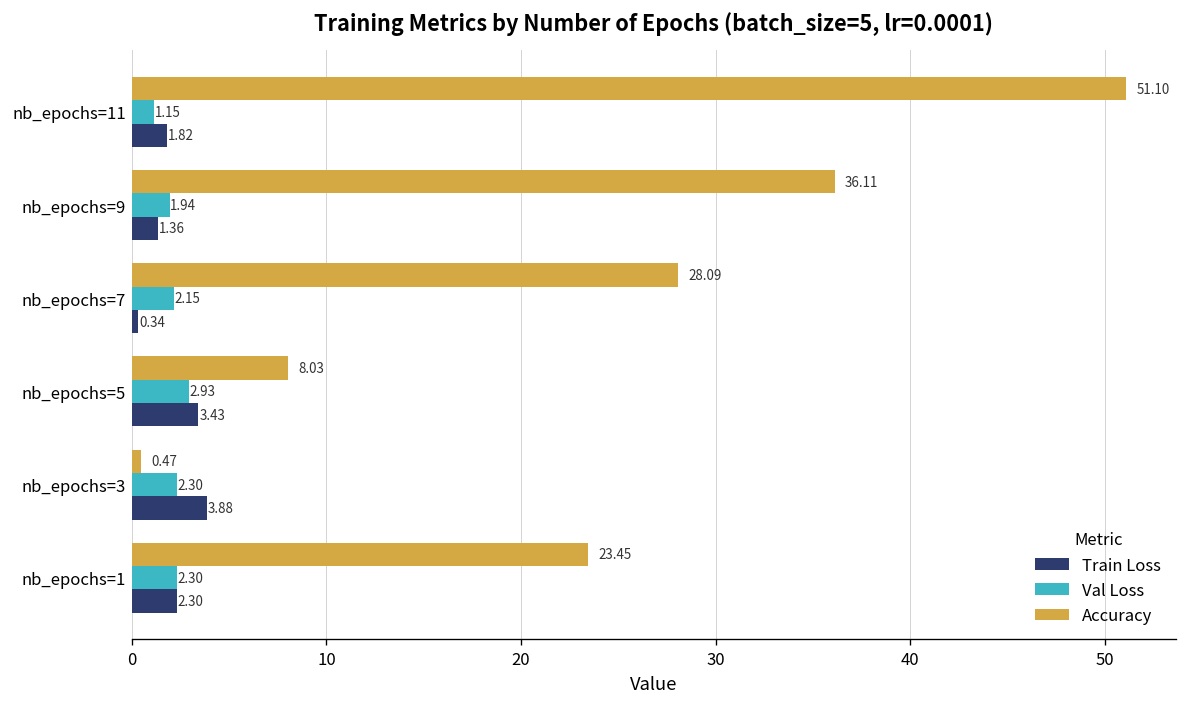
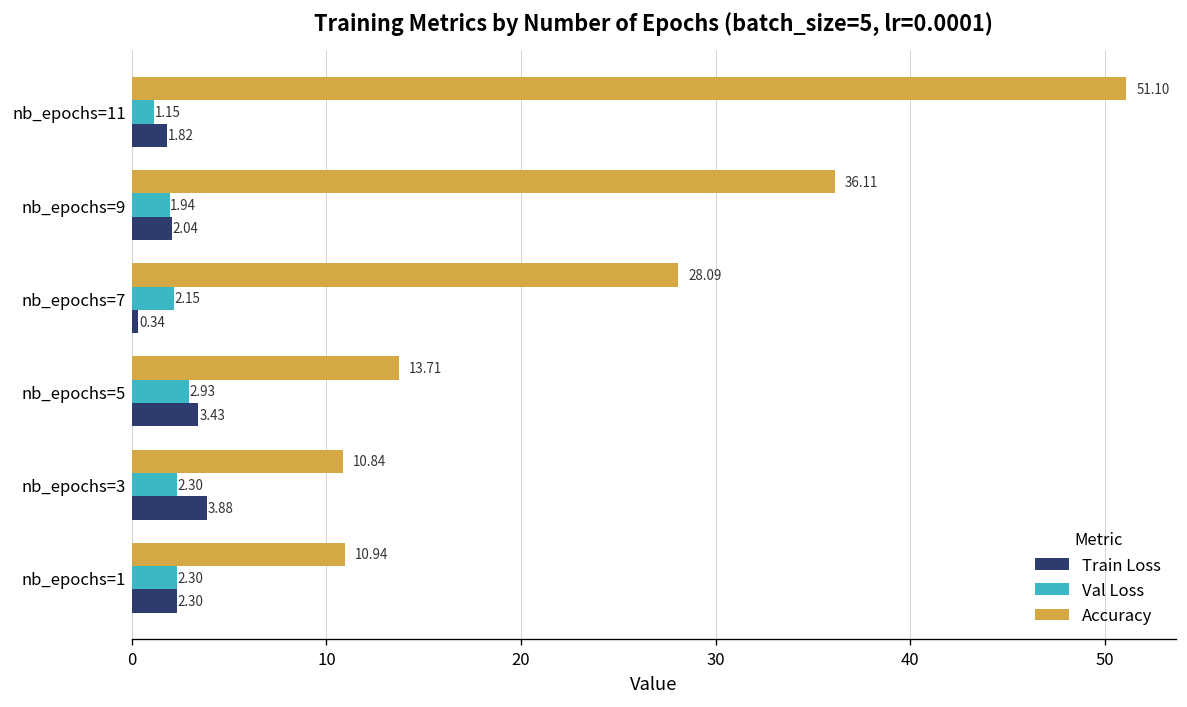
Train Loss, nb_epochs=9: 1.36 -> 2.04
Accuracy, nb_epochs=5: 8.03 -> 13.71
Accuracy, nb_epochs=3: 0.47 -> 10.84
Accuracy, nb_epochs=1: 23.45 -> 10.94
